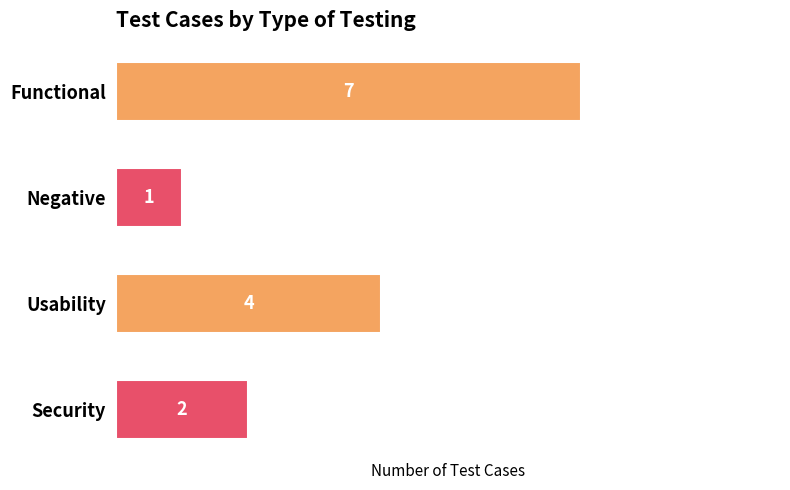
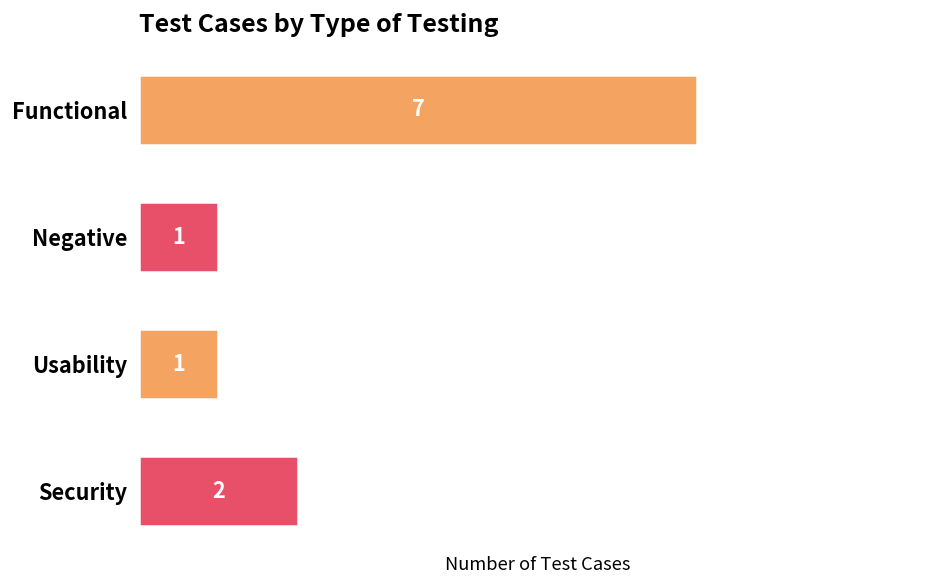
Usability: 4 -> 1
